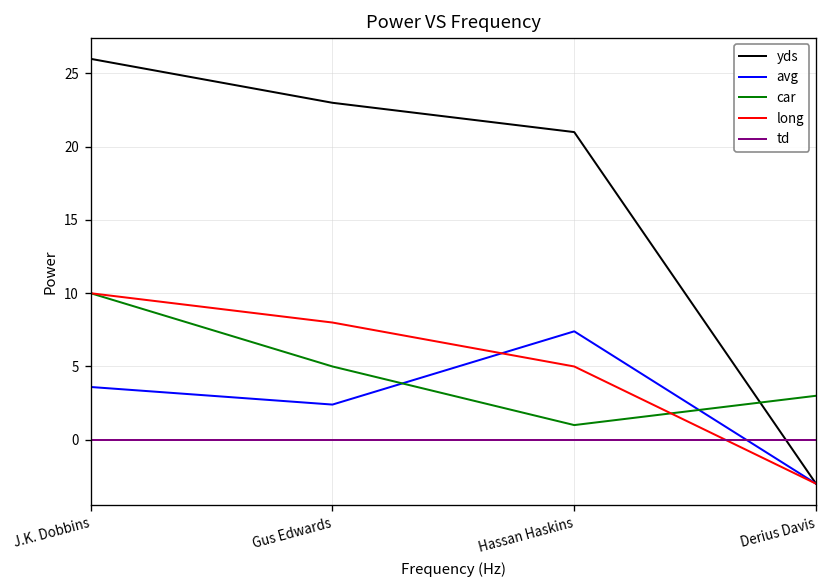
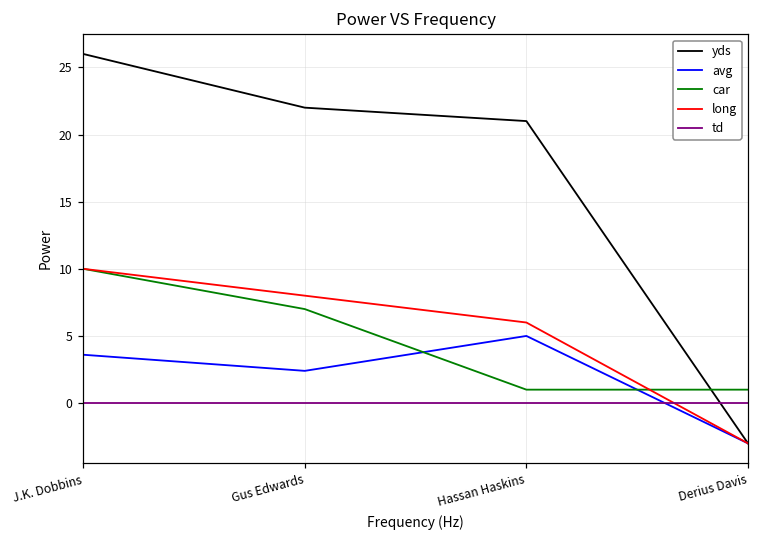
yds, Gus Edwards: 23 -> 22
car, Gus Edwards: 5 -> 7
avg, Hassan Haskins: 7.4 -> 5.0
long, Hassan Haskins: 5 -> 6
car, Derius Davis: 3 -> 1
